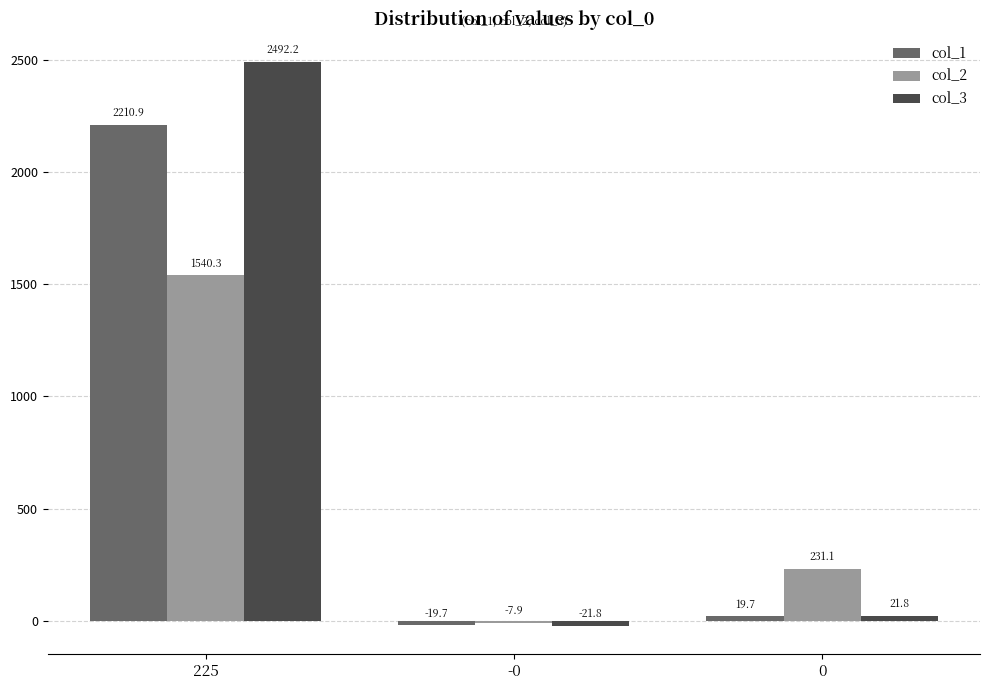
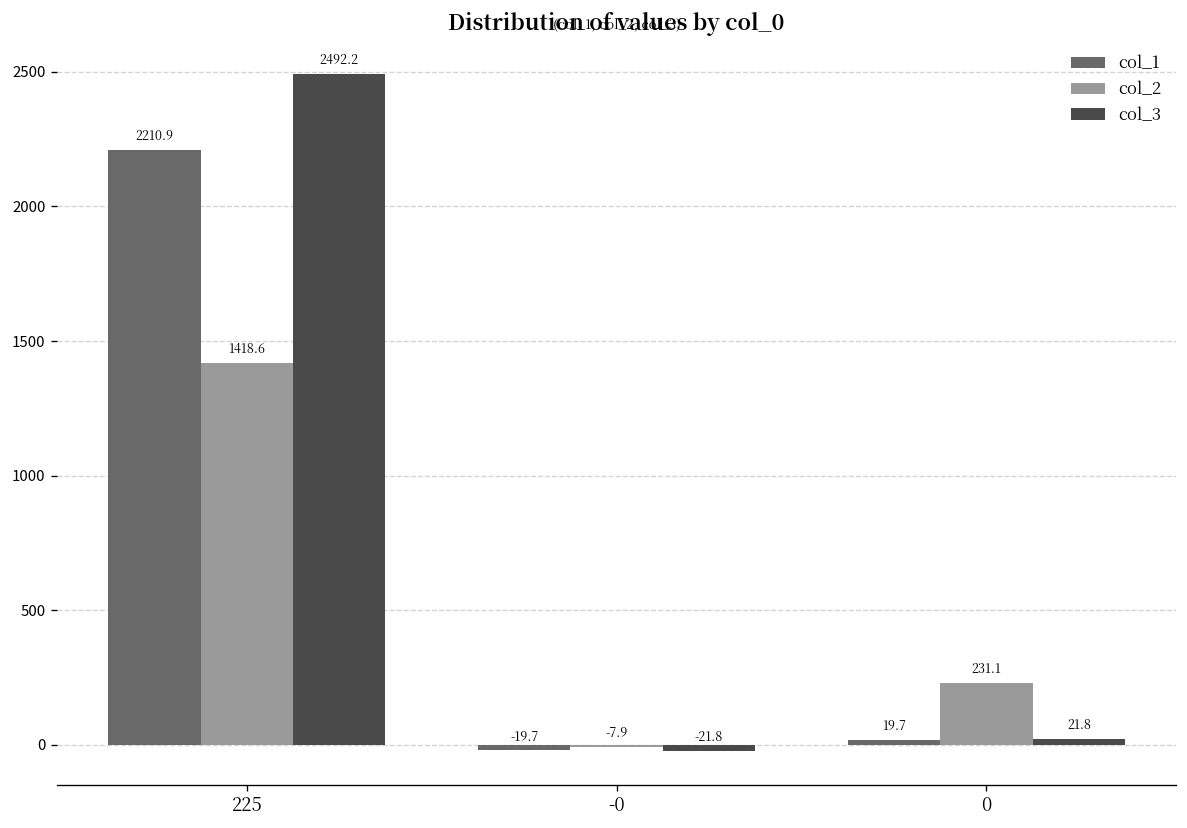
col_2, 225: 1540.3 -> 1418.6
